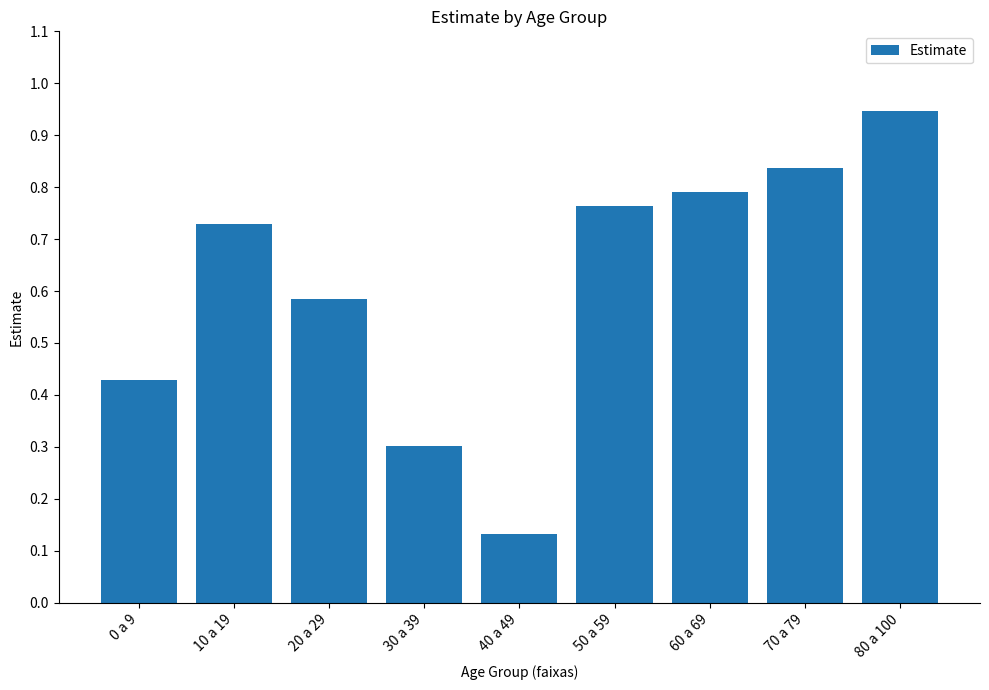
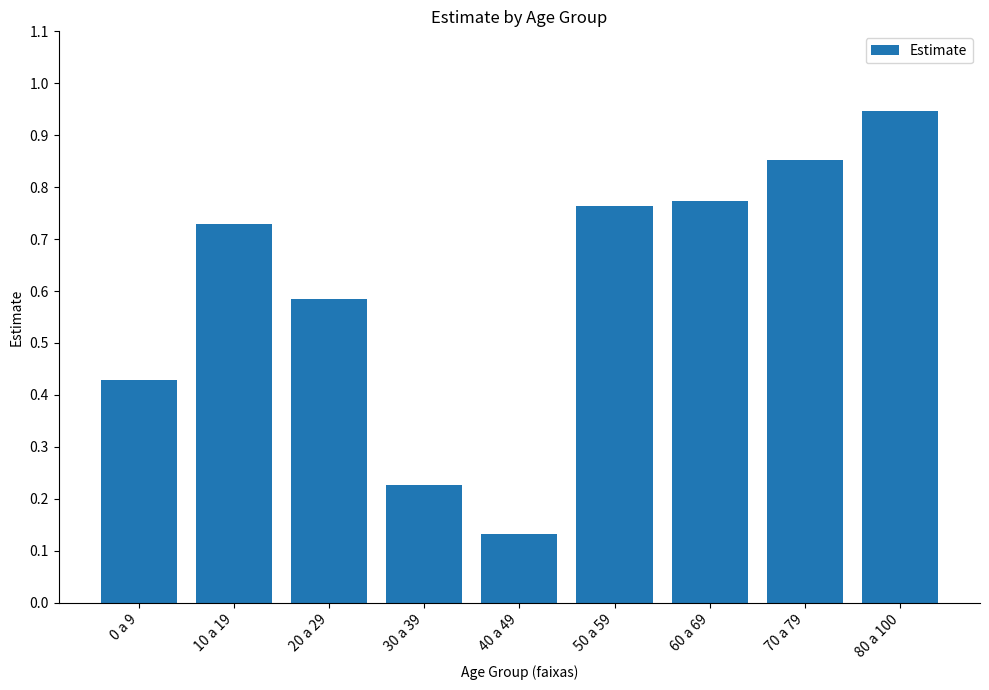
30 a 39: 0.30 -> 0.23
60 a 69: 0.79 -> 0.77
70 a 79: 0.84 -> 0.85
